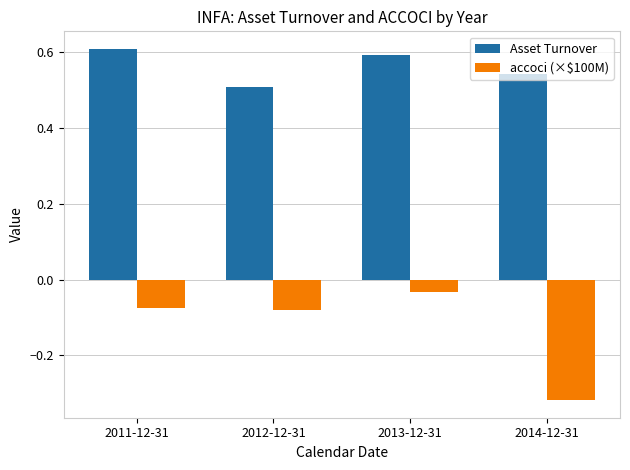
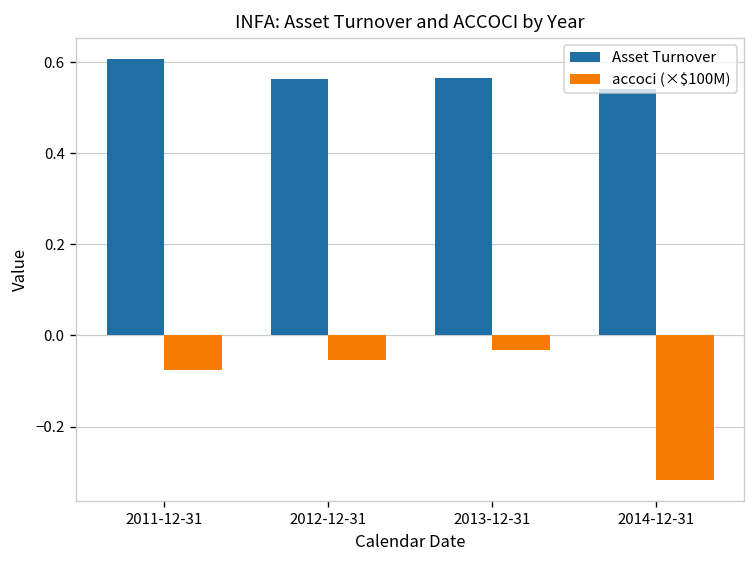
Asset Turnover, 2012-12-31: 0.51 -> 0.56
accoci (×$100M), 2012-12-31: -0.08 -> -0.05
Asset Turnover, 2013-12-31: 0.59 -> 0.57
